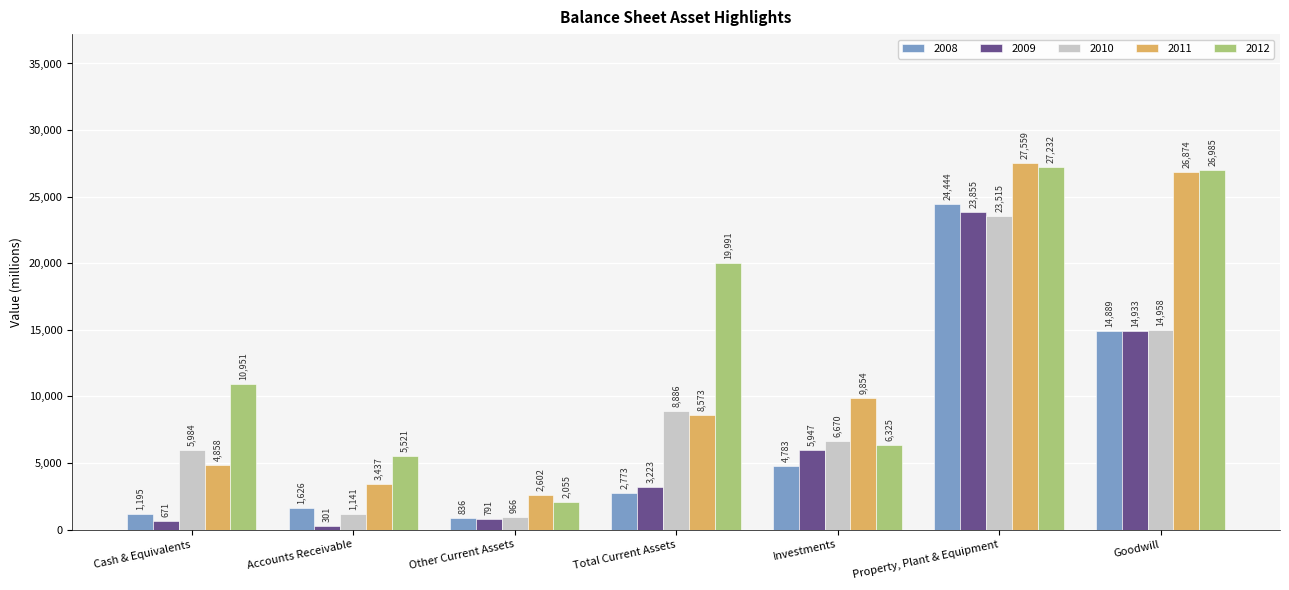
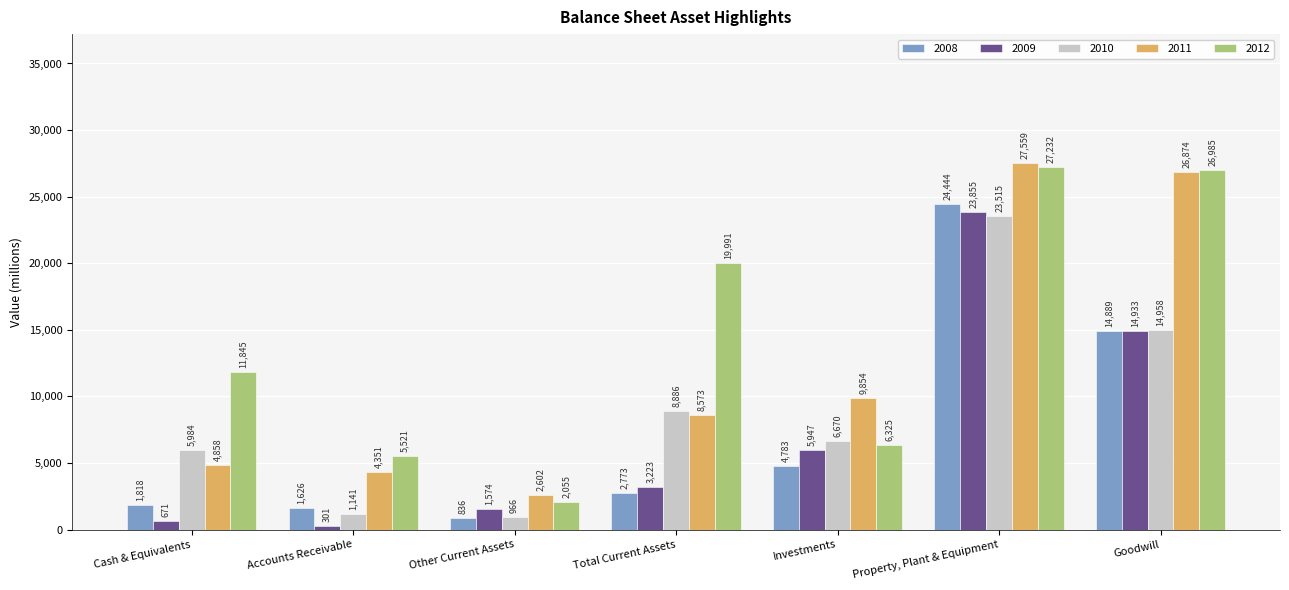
2008, Cash & Equivalents: 1,195 -> 1,818
2012, Cash & Equivalents: 10,951 -> 11,845
2011, Accounts Receivable: 3,437 -> 4,351
2009, Other Current Assets: 791 -> 1,574
